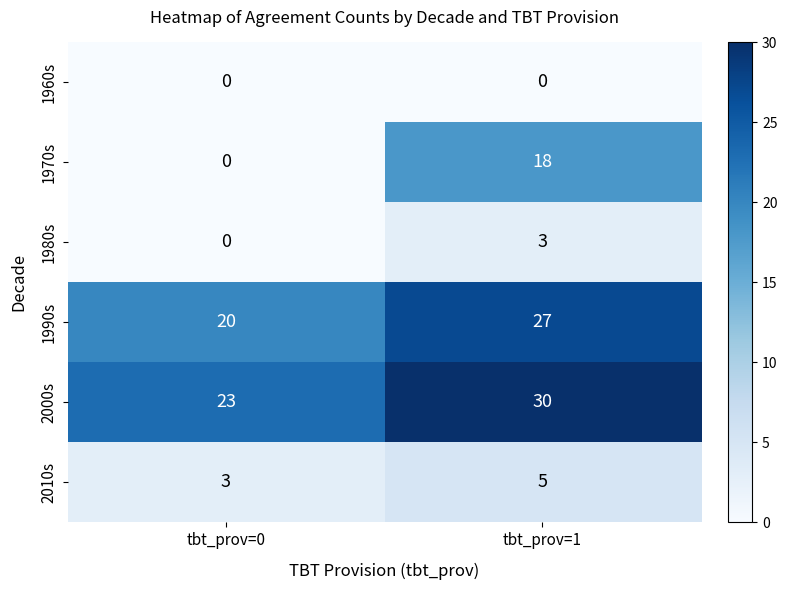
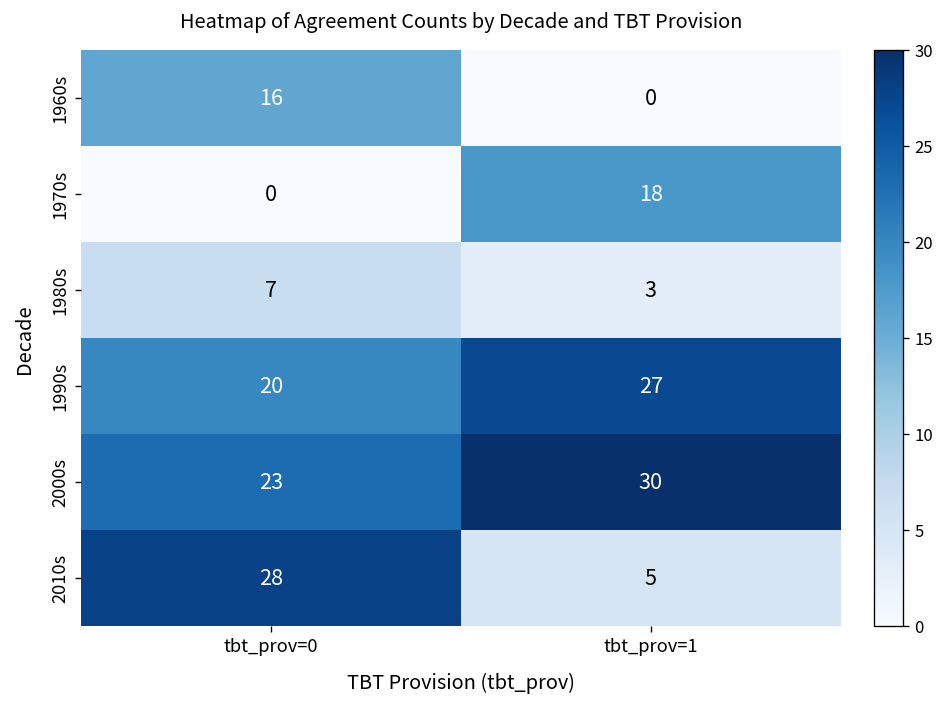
1960s, tbt_prov=0: 0 -> 16
1980s, tbt_prov=0: 0 -> 7
2010s, tbt_prov=0: 3 -> 28
